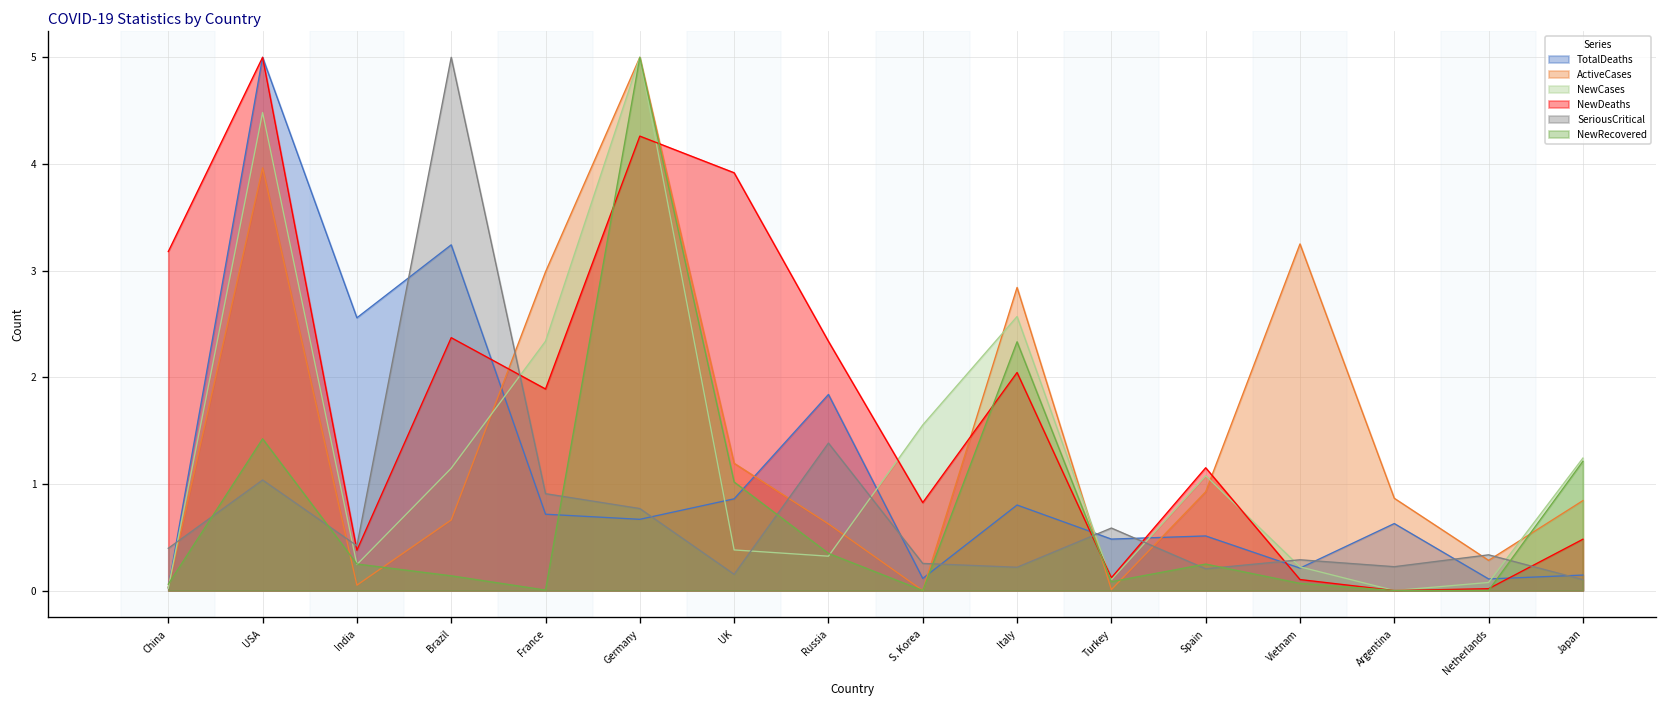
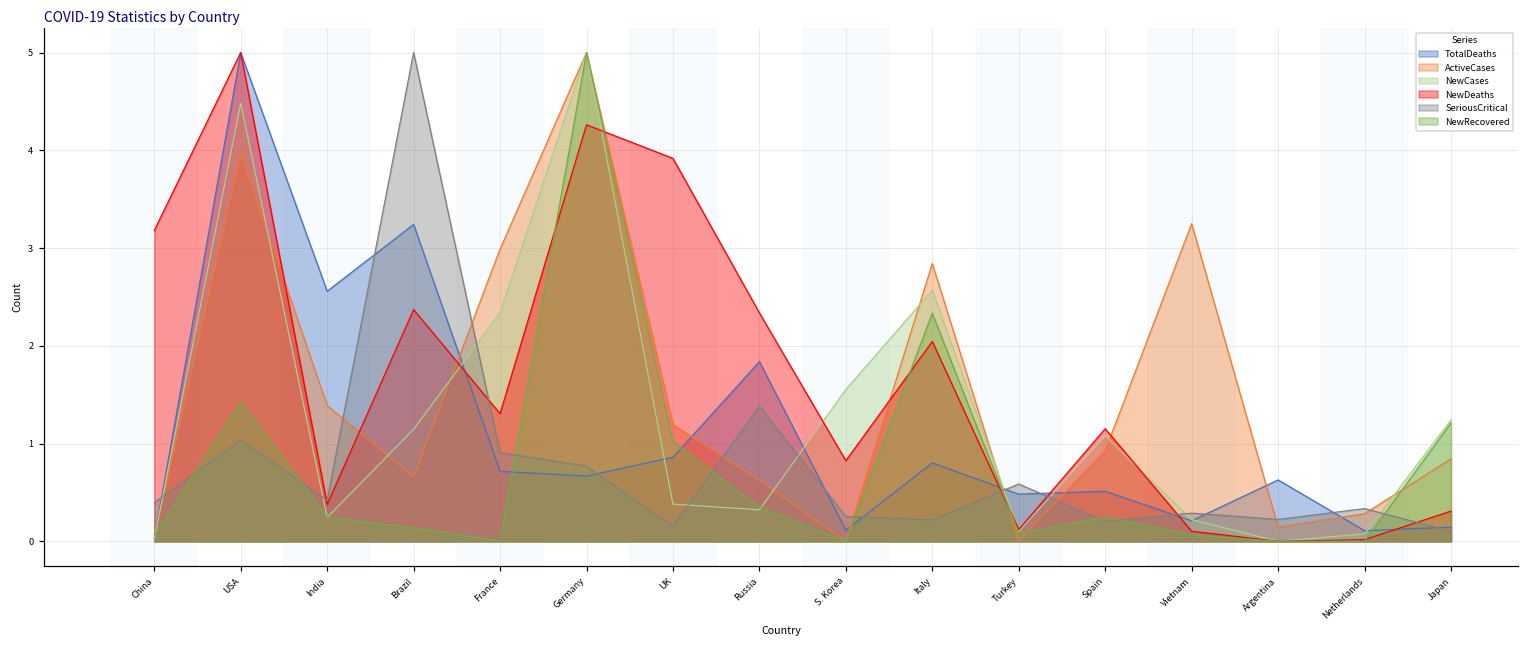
ActiveCases, India: 0.1 -> 1.4
NewDeaths, France: 1.9 -> 1.3
ActiveCases, Argentina: 0.9 -> 0.1
NewDeaths, Japan: 0.5 -> 0.3
